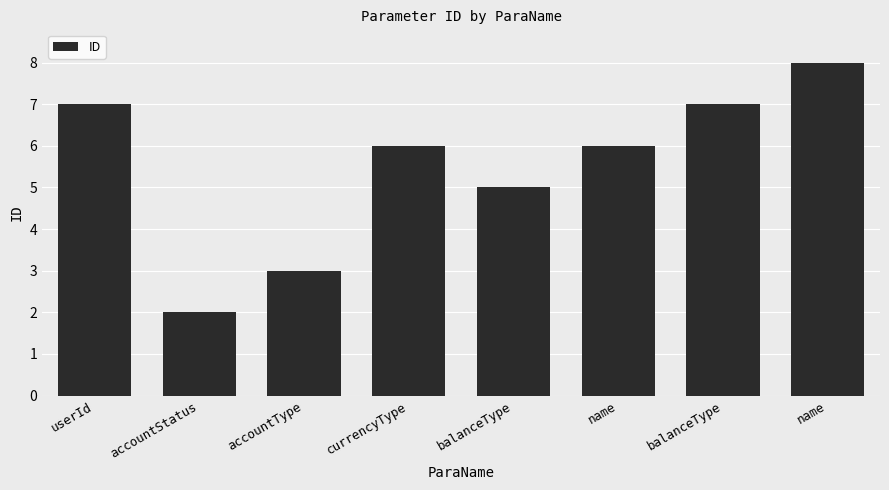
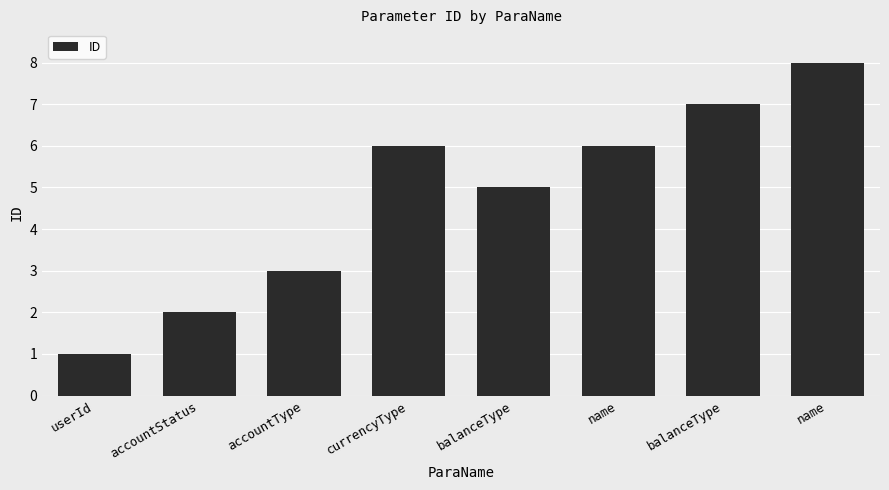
userId: 7 -> 1
